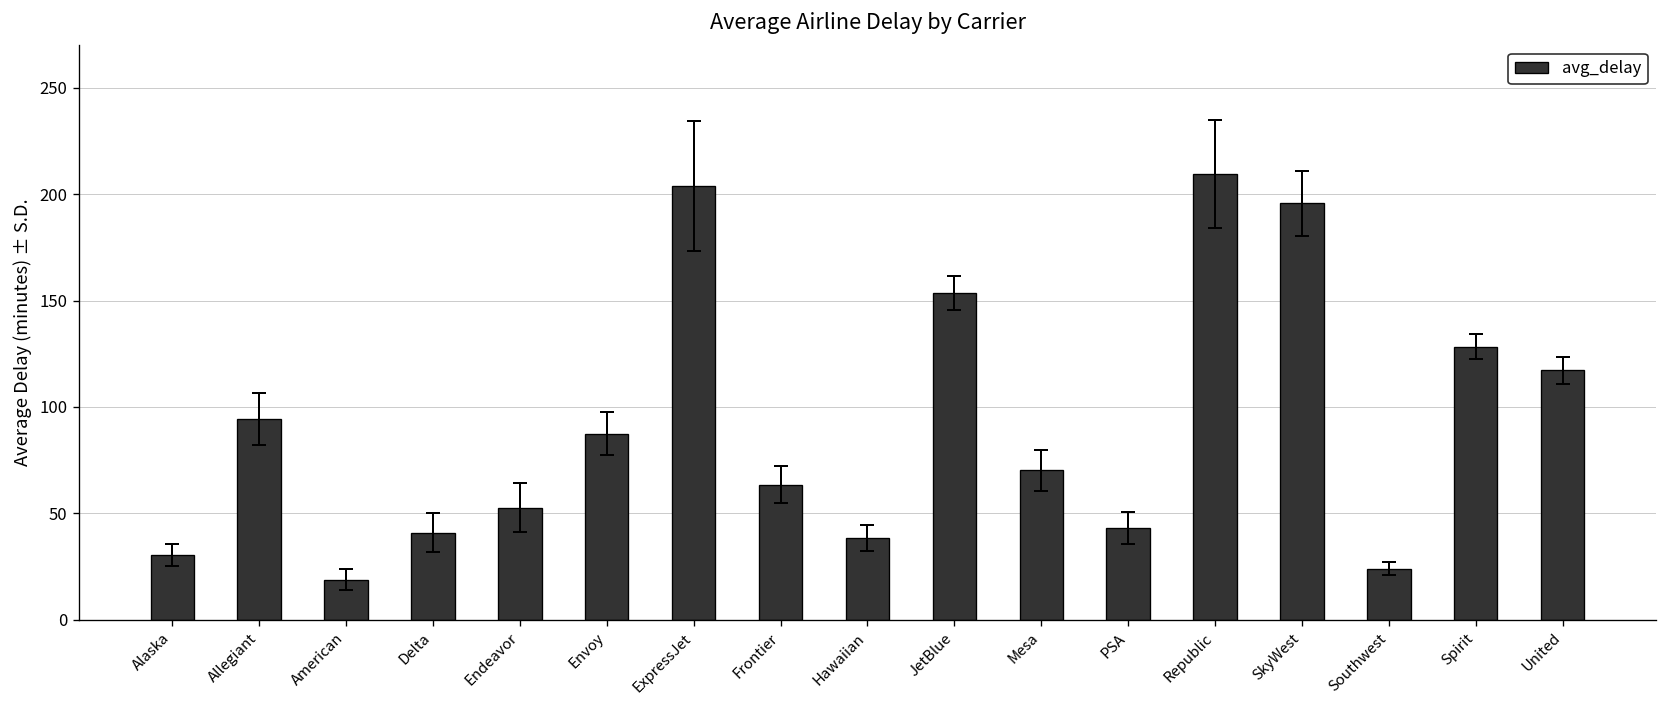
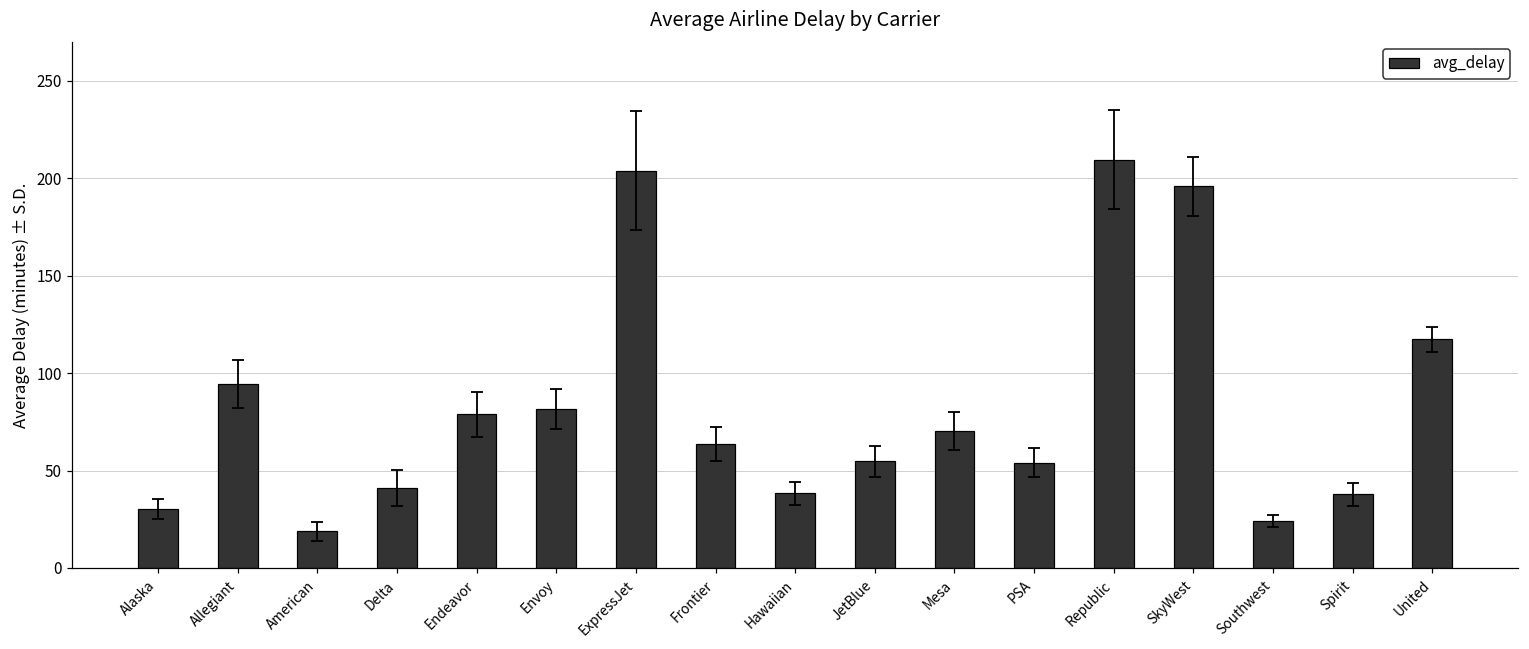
avg_delay, Endeavor: 53 -> 79
avg_delay, Envoy: 88 -> 82
avg_delay, JetBlue: 154 -> 55
avg_delay, PSA: 43 -> 54
avg_delay, Spirit: 128 -> 38
